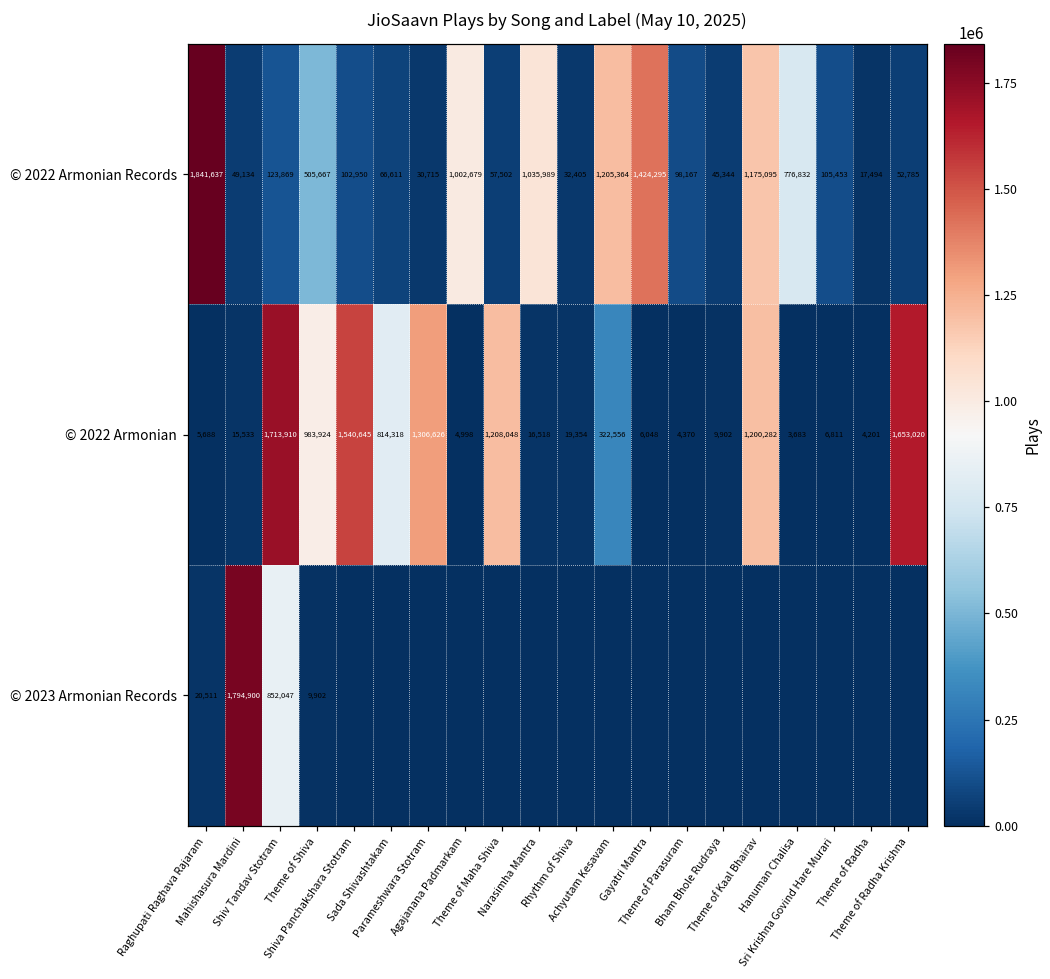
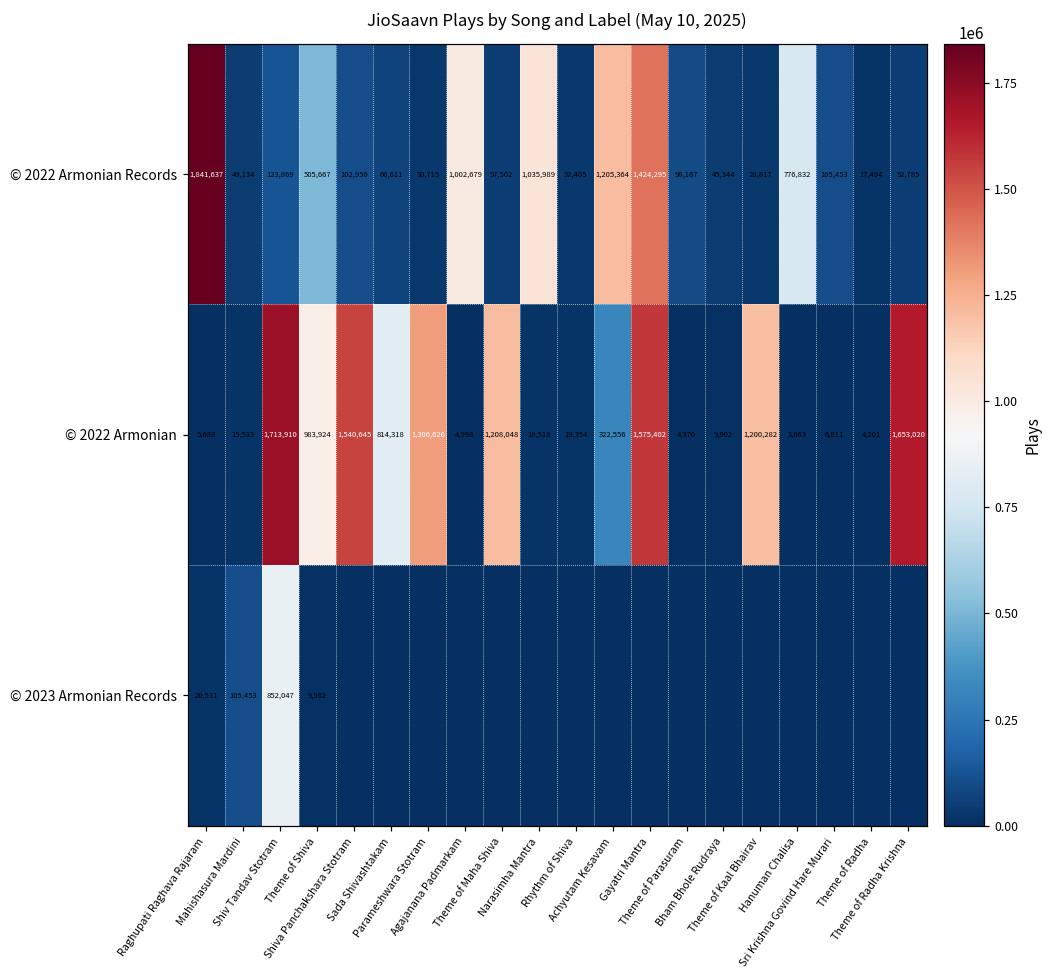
© 2022 Armonian Records, Theme of Kaal Bhairav: 1,175,095 -> 28,817
© 2022 Armonian, Gayatri Mantra: 6,048 -> 1,575,402
© 2023 Armonian Records, Mahishasura Mardini: 1,794,900 -> 105,453
